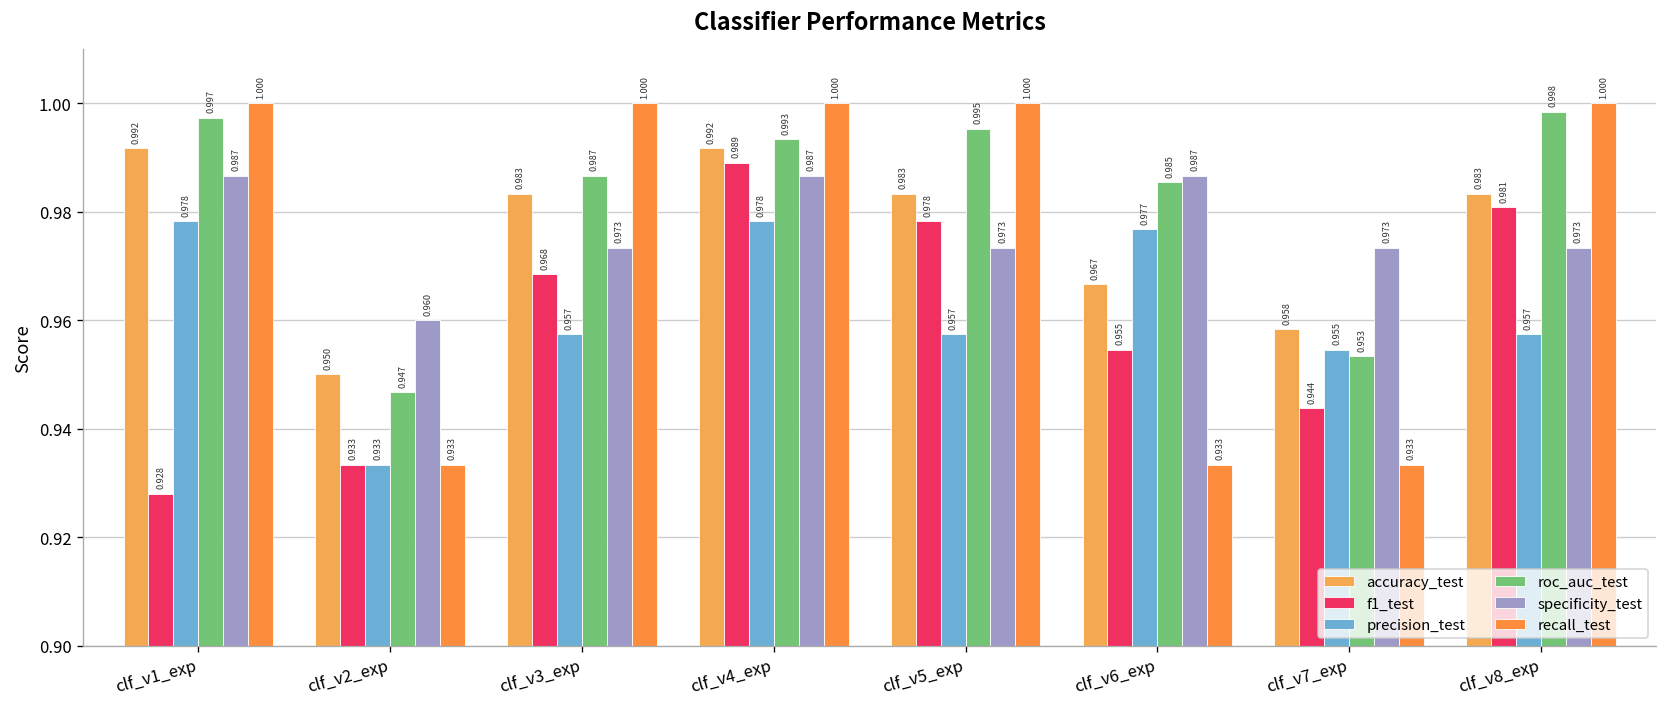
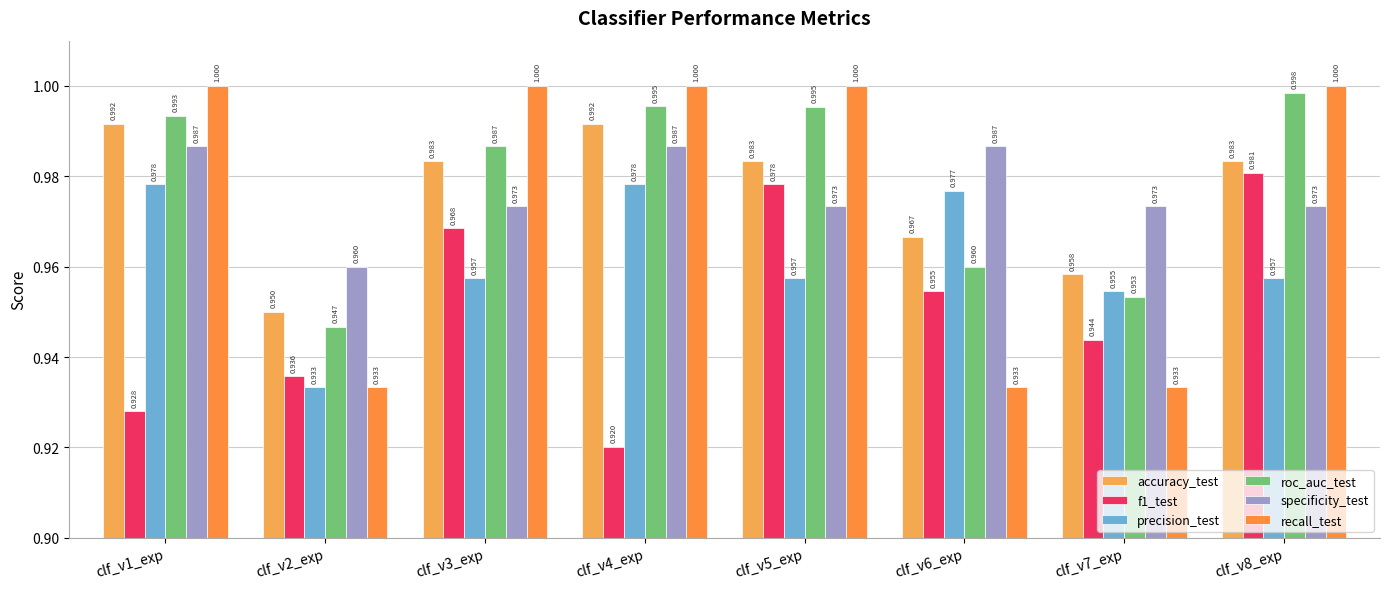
roc_auc_test, clf_v1_exp: 0.997 -> 0.993
f1_test, clf_v2_exp: 0.933 -> 0.936
f1_test, clf_v4_exp: 0.989 -> 0.920
roc_auc_test, clf_v4_exp: 0.993 -> 0.995
roc_auc_test, clf_v6_exp: 0.985 -> 0.960
